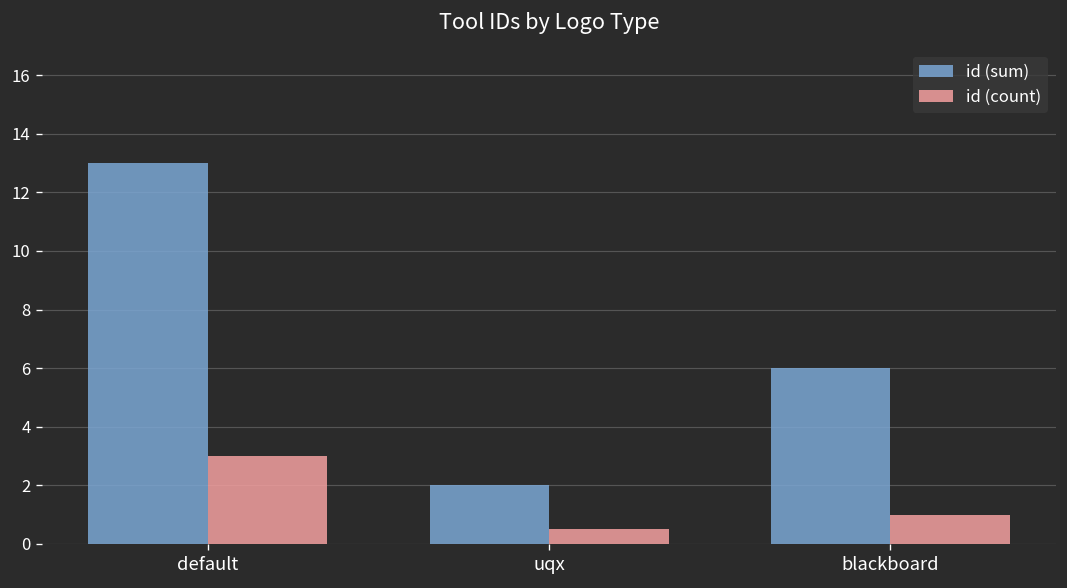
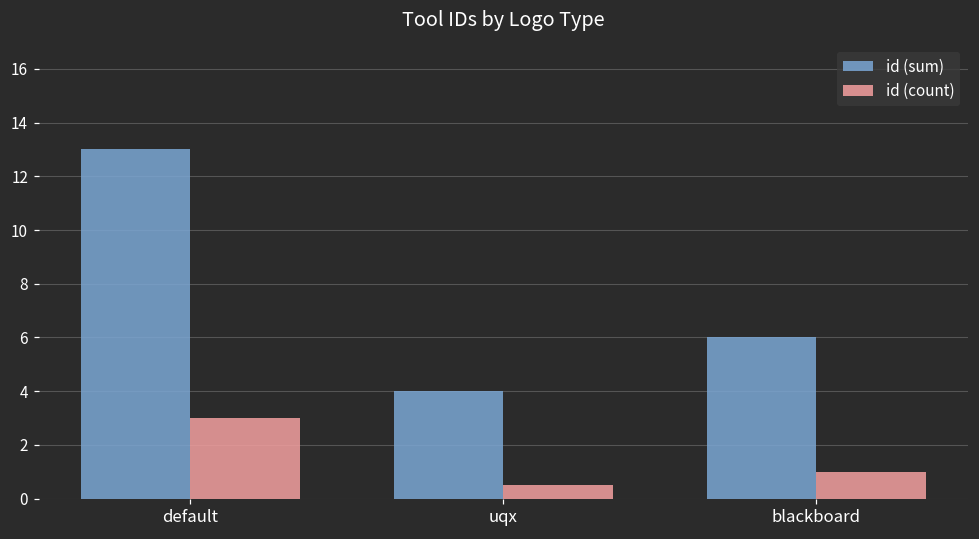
id (sum), uqx: 2 -> 4
